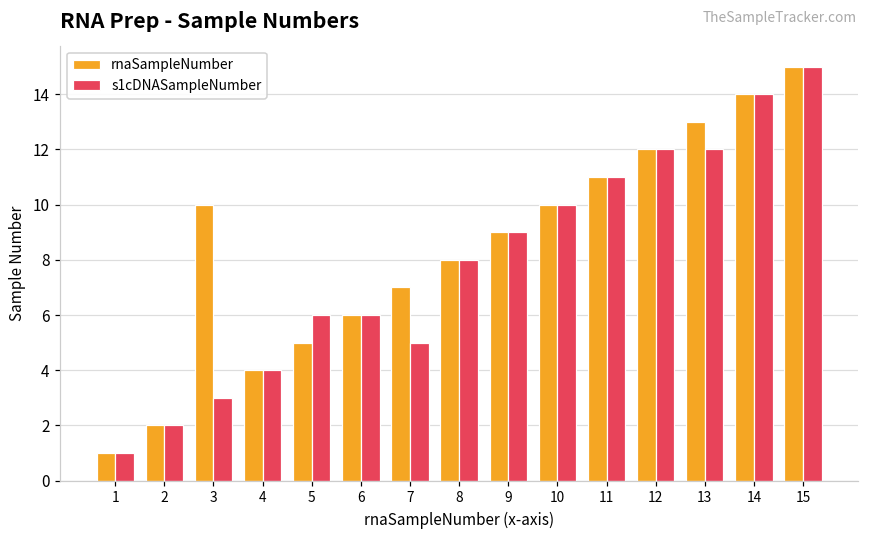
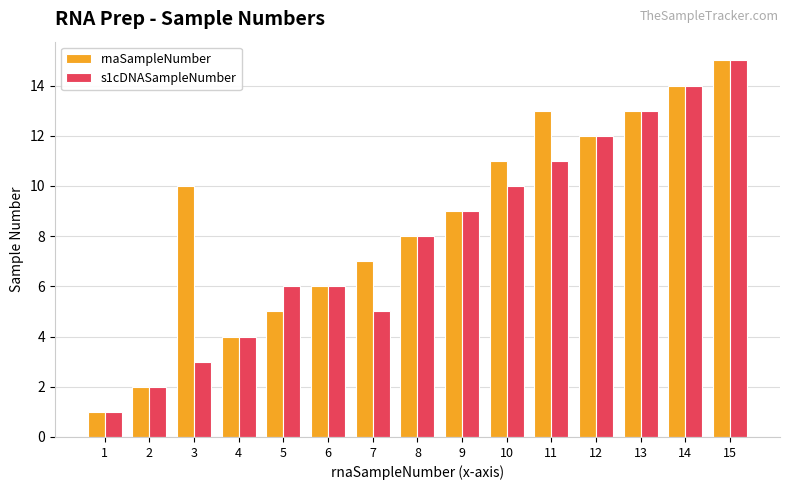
rnaSampleNumber, 10: 10 -> 11
rnaSampleNumber, 11: 11 -> 13
s1cDNASampleNumber, 13: 12 -> 13
